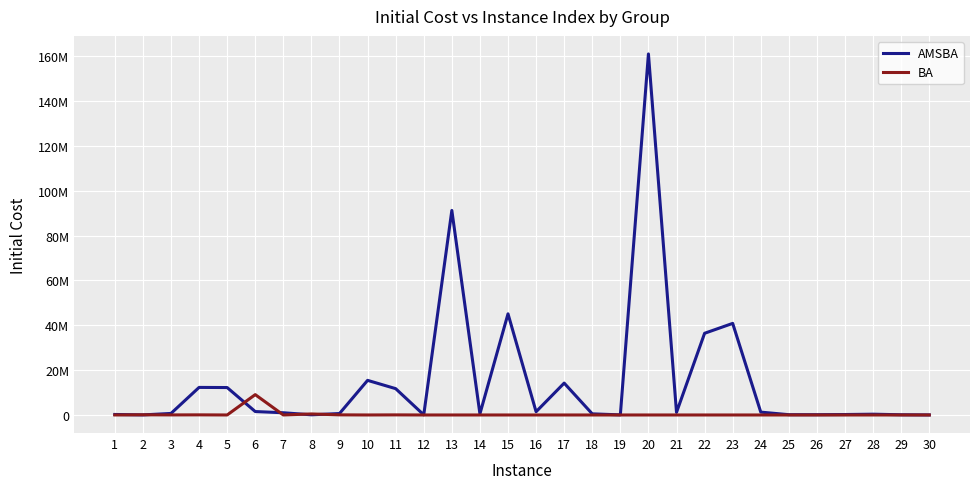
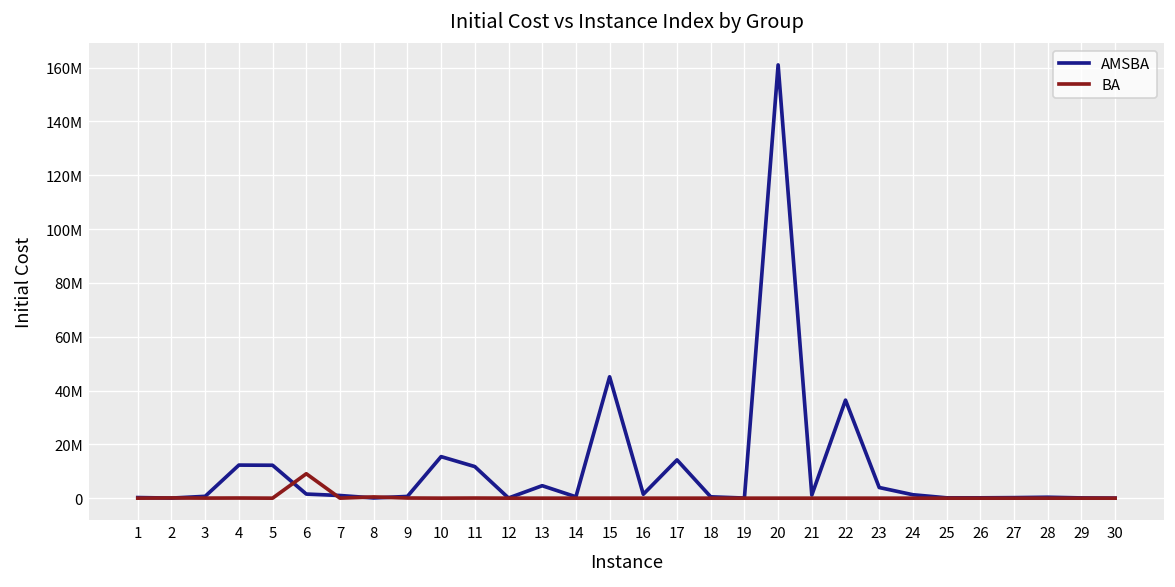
AMSBA, 13: 91000000 -> 5000000
AMSBA, 23: 41000000 -> 4000000
